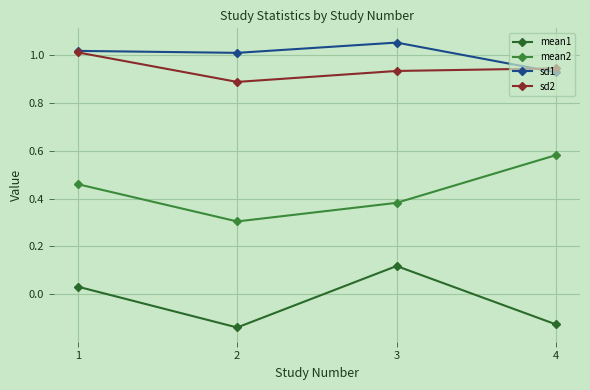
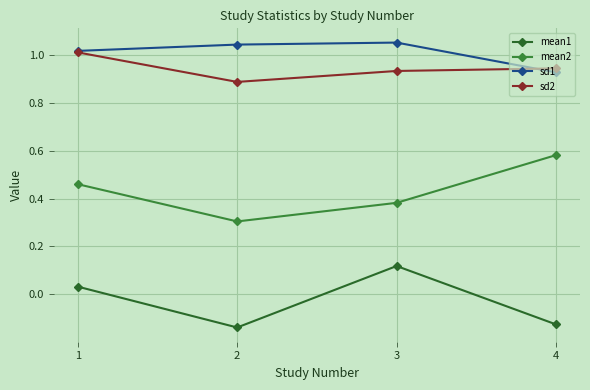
sd1, 2: 1.01 -> 1.05
